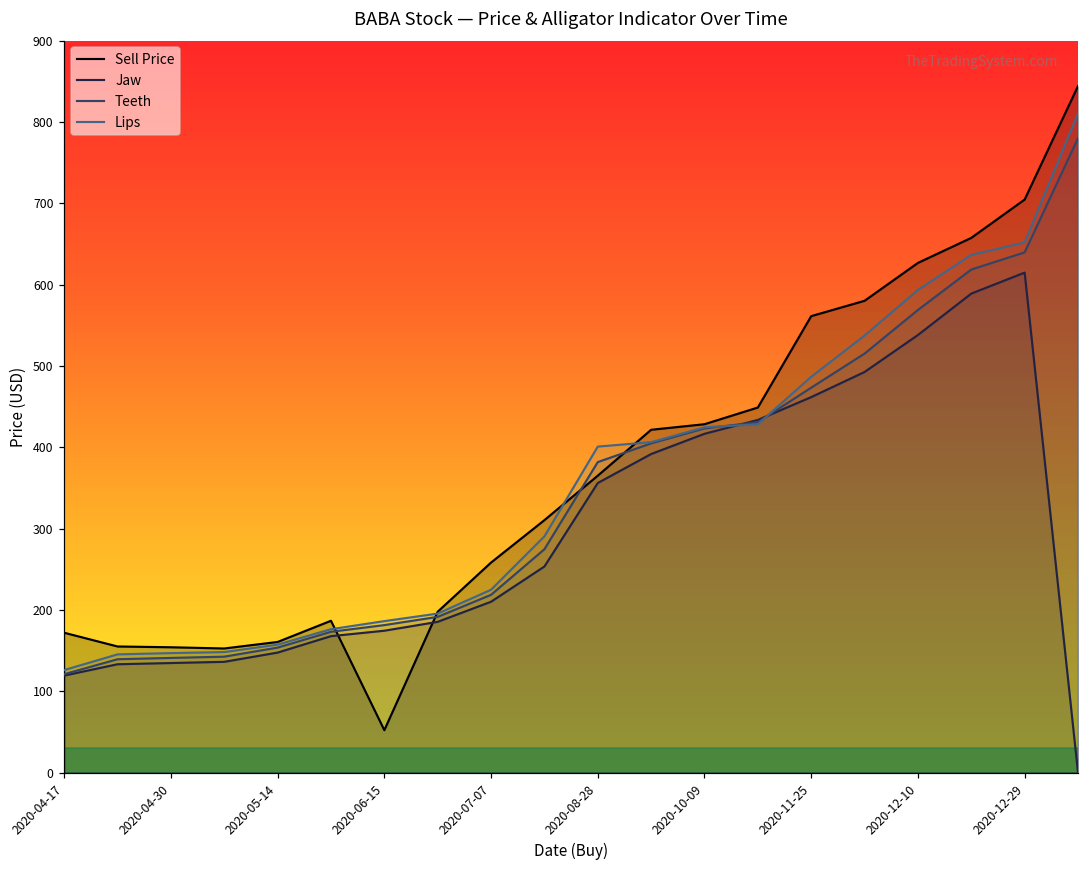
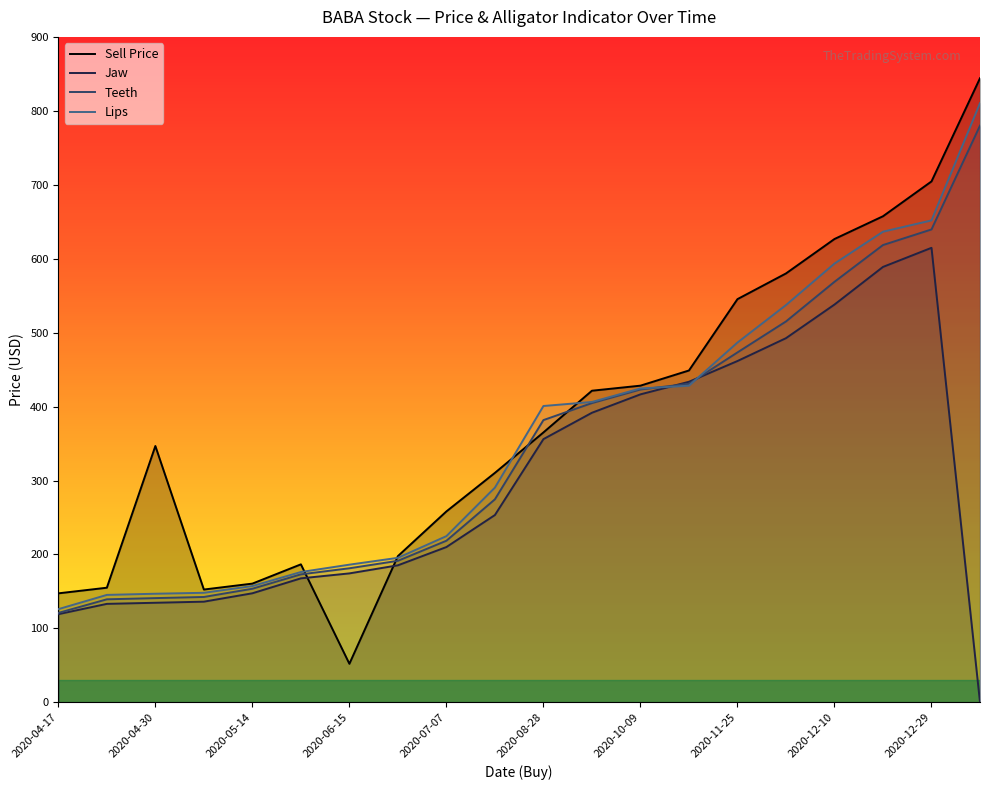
Sell Price, 2020-04-17: 170 -> 150
Sell Price, 2020-04-30: 150 -> 350
Sell Price, 2020-11-25: 560 -> 550
